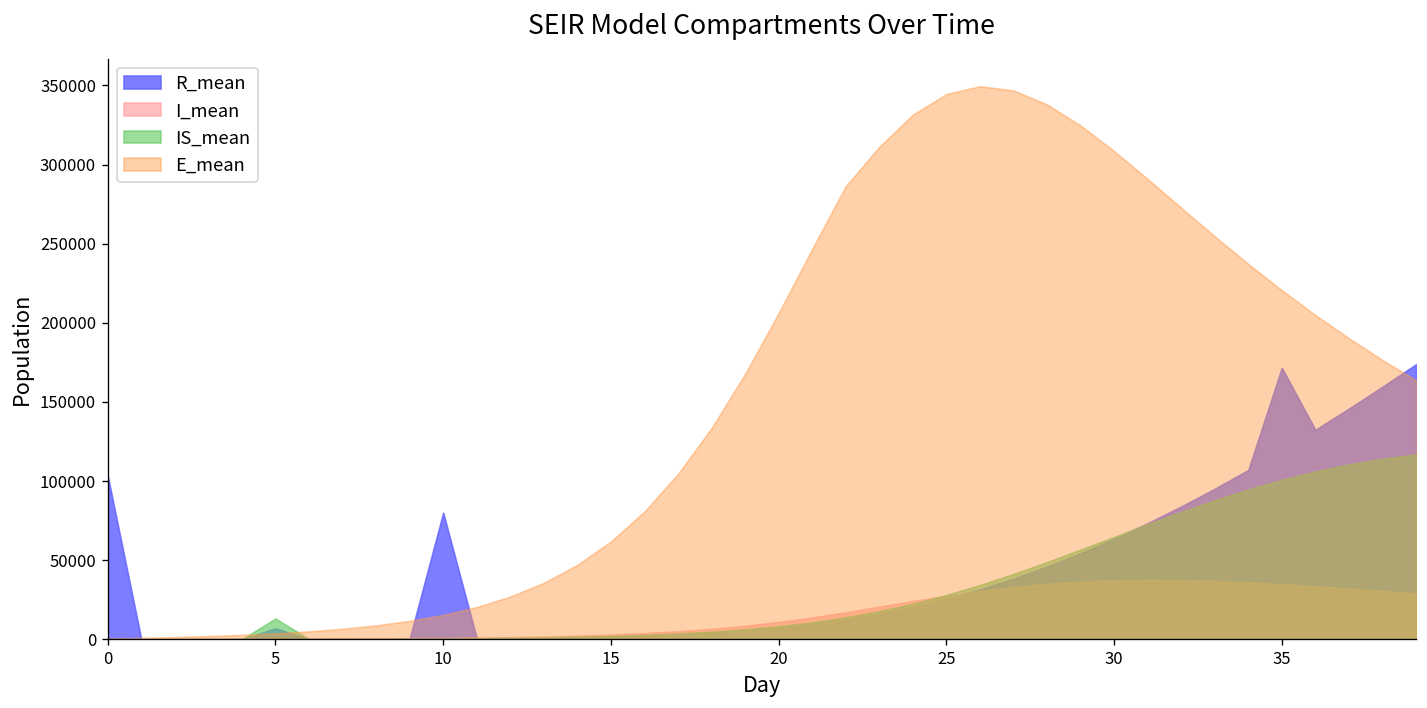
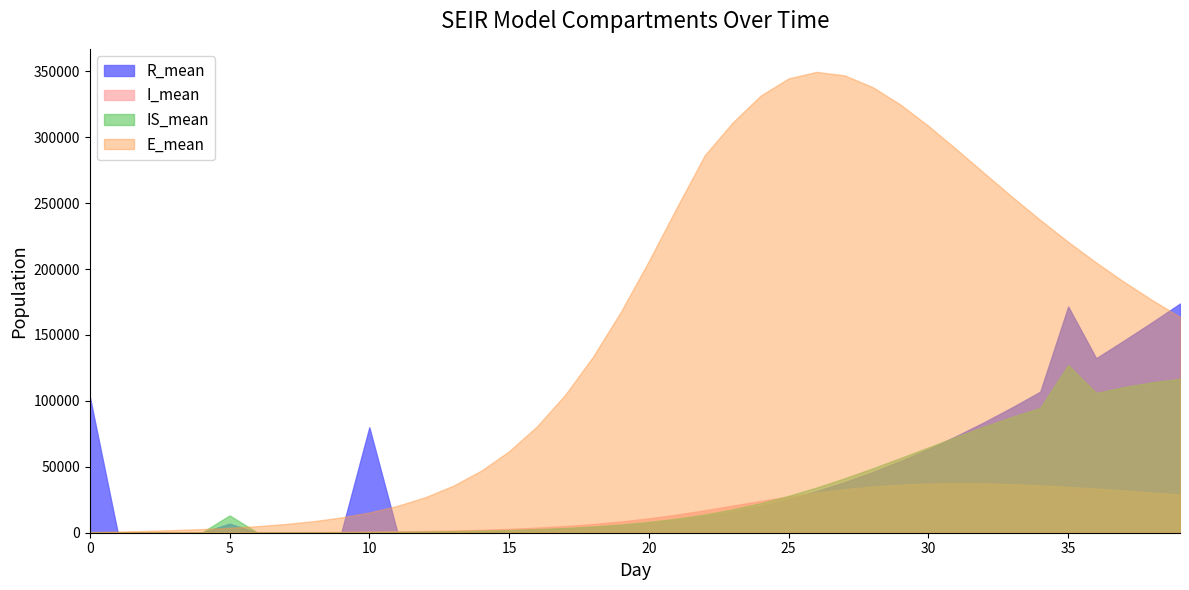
IS_mean, 35: 101000 -> 127000
